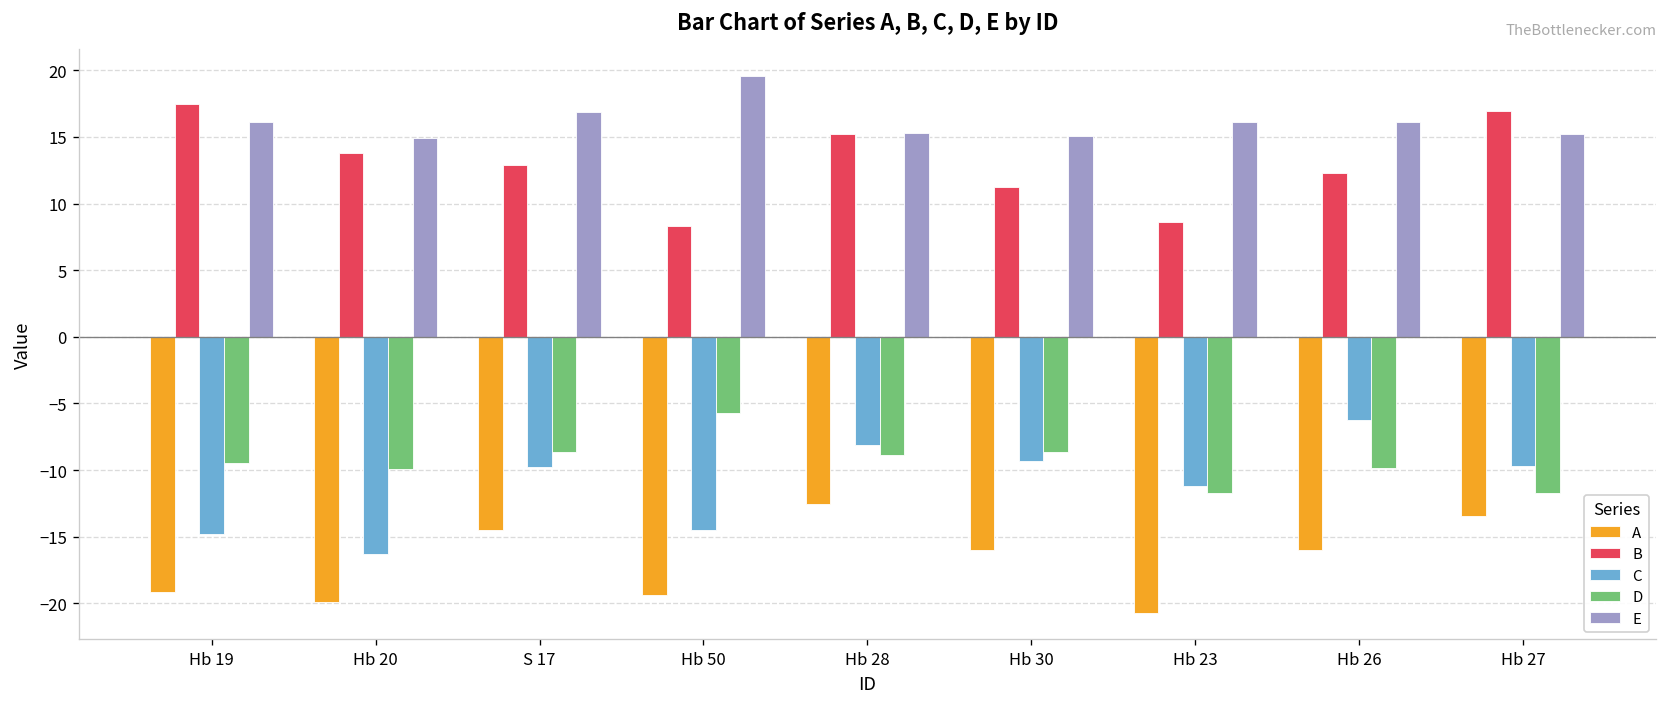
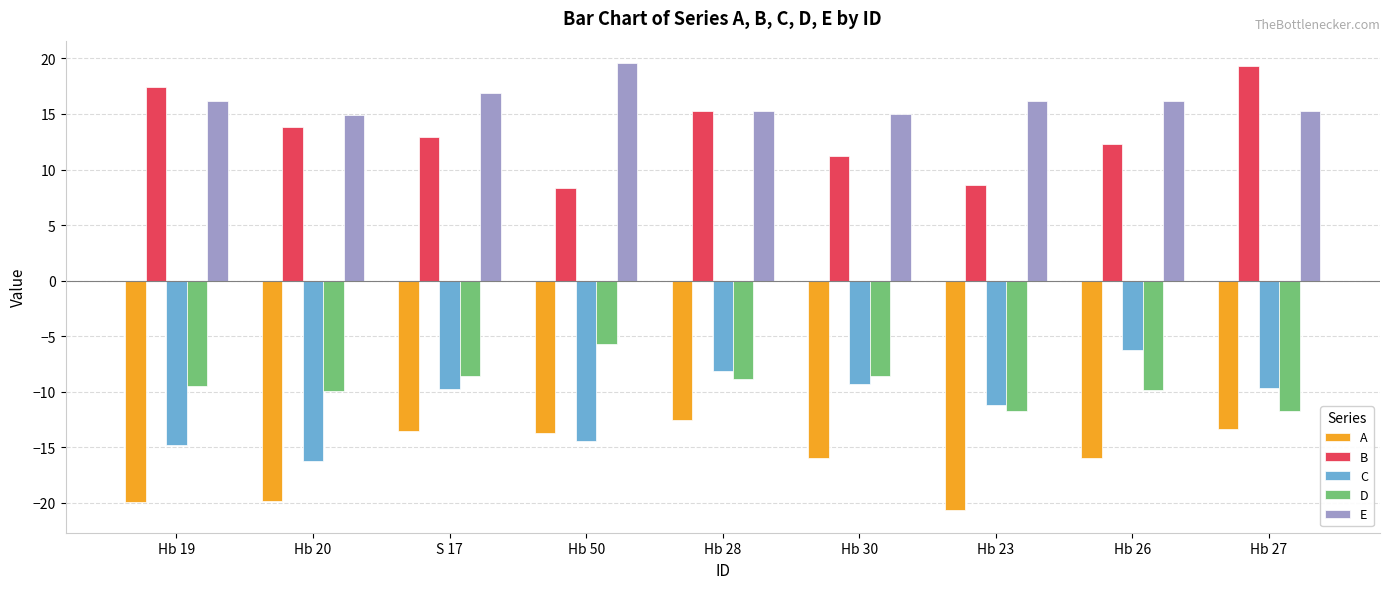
A, Hb 19: -19.2 -> -19.9
A, S 17: -14.5 -> -13.5
A, Hb 50: -19.3 -> -13.7
B, Hb 27: 17.0 -> 19.3
